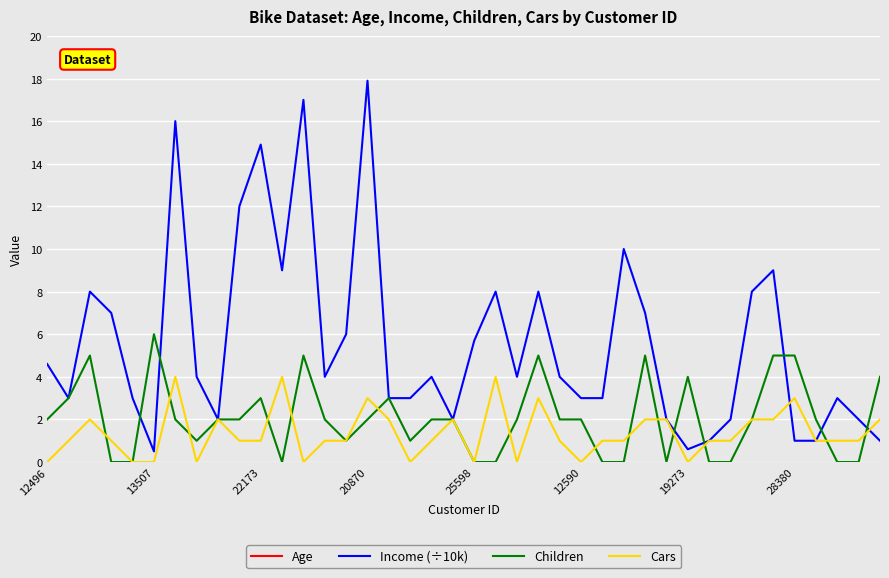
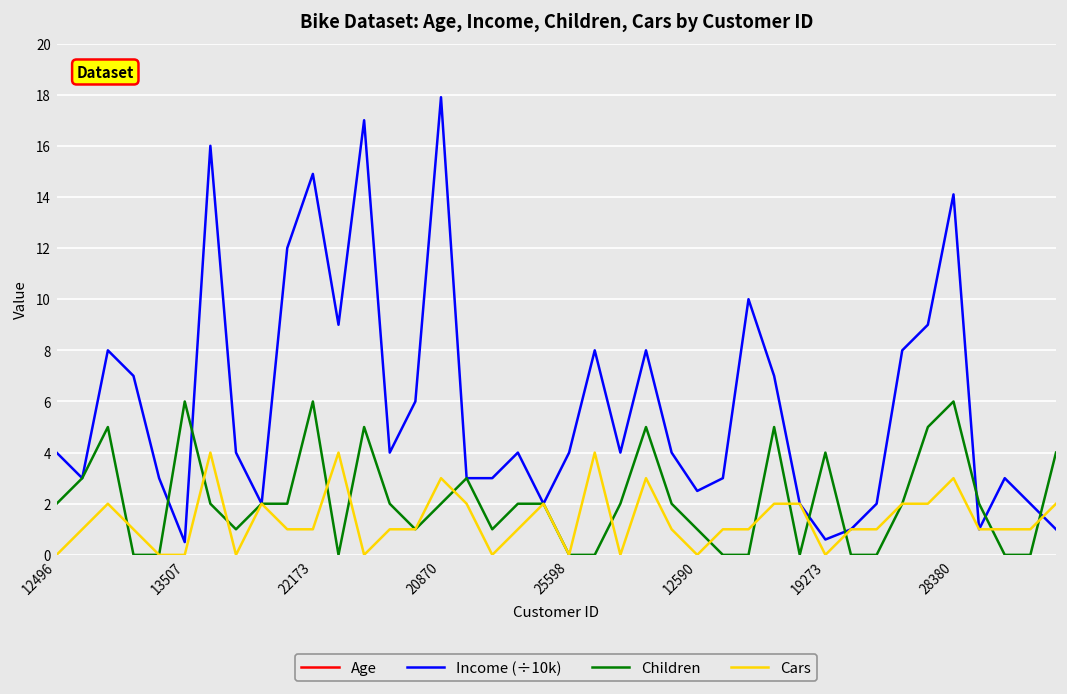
Income (÷10k), 12496: 4.6 -> 4.0
Children, 22173: 3 -> 6
Income (÷10k), 25598: 5.7 -> 4.0
Income (÷10k), 12590: 3.0 -> 2.5
Children, 12590: 2 -> 1
Income (÷10k), 28380: 1.0 -> 14.1
Children, 28380: 5 -> 6
